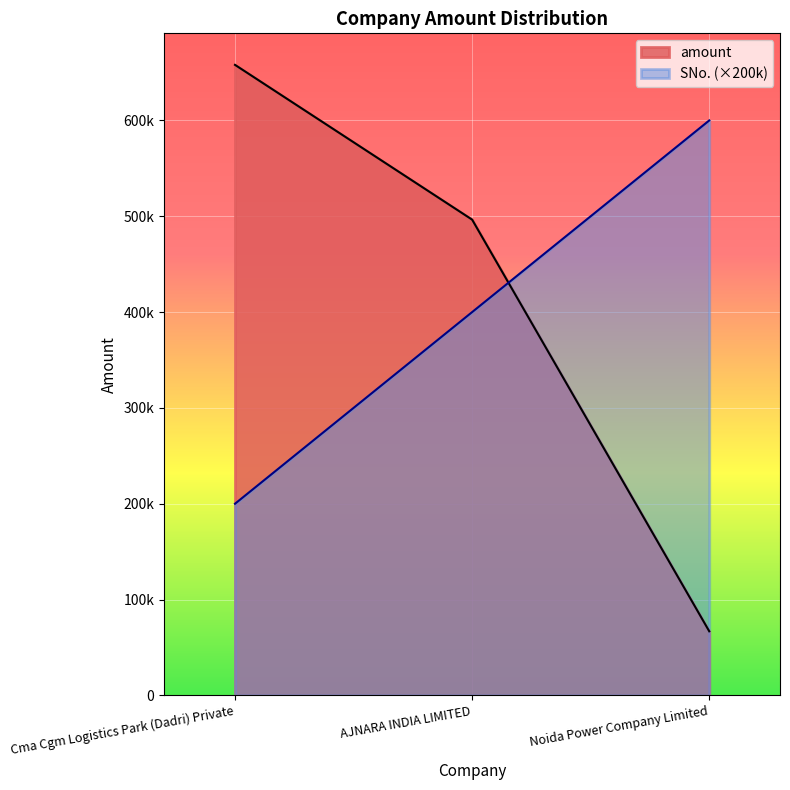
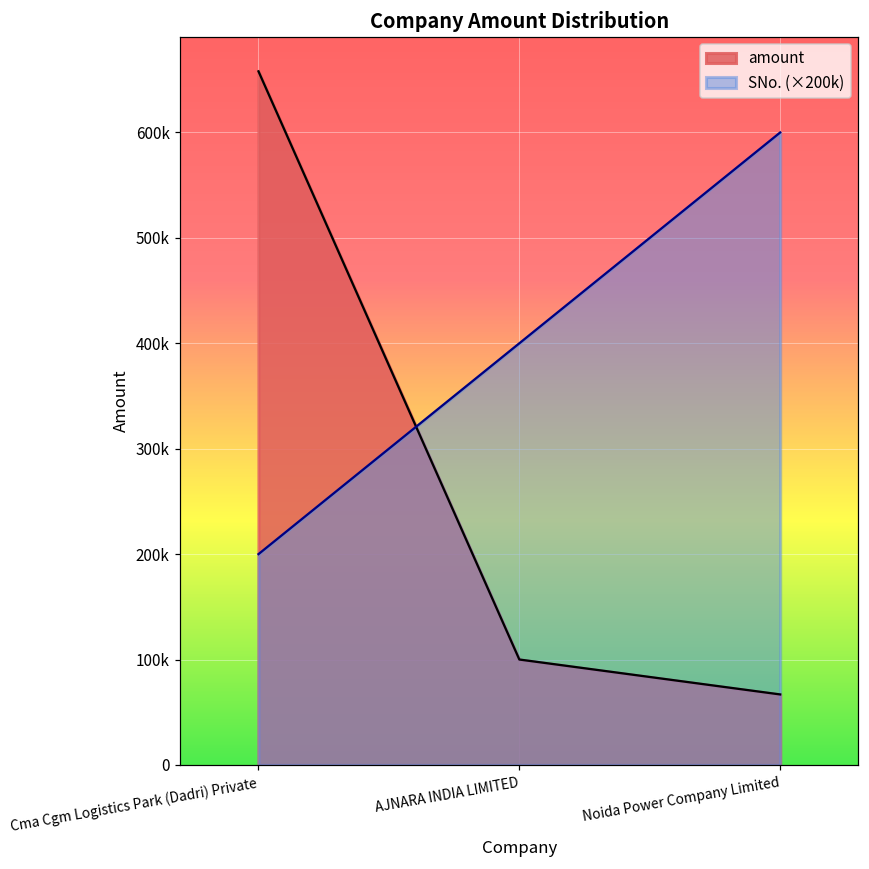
amount, AJNARA INDIA LIMITED: 500000 -> 100000
